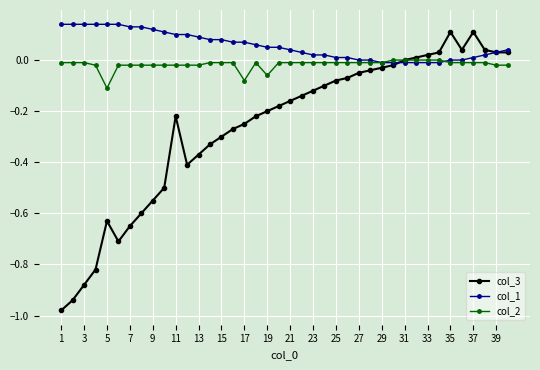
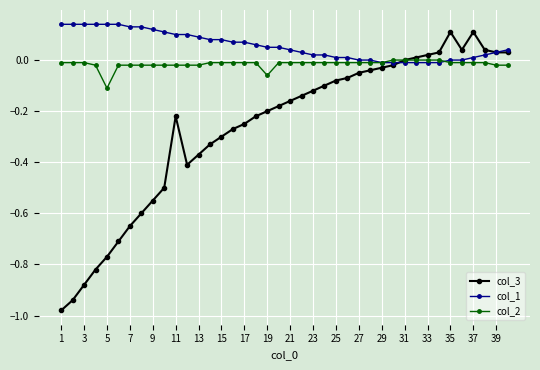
col_3, 5: -0.63 -> -0.77
col_2, 17: -0.08 -> -0.01
